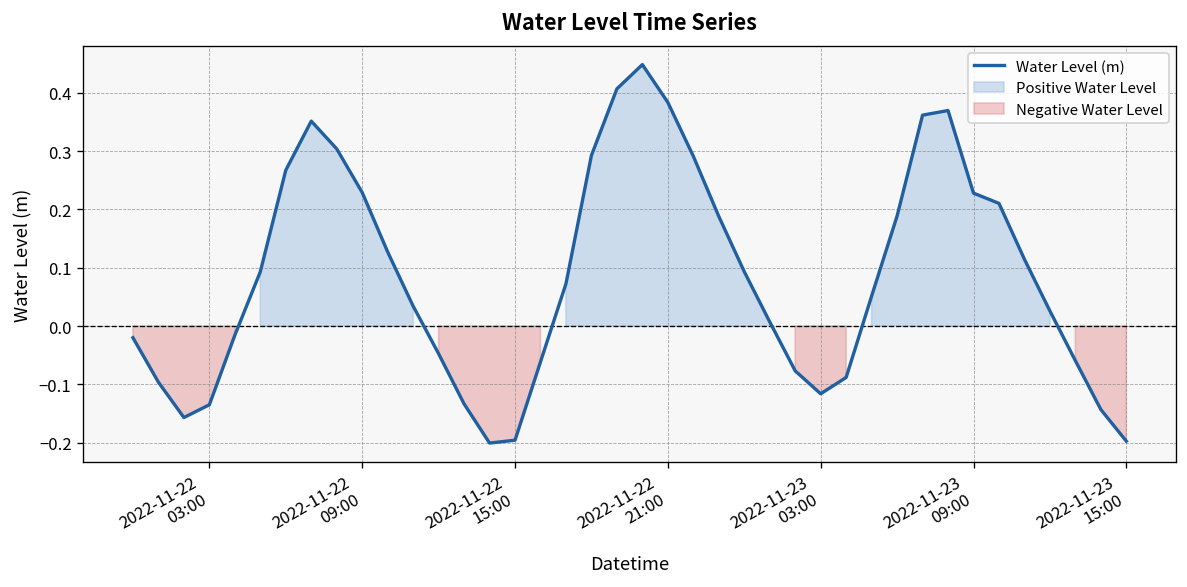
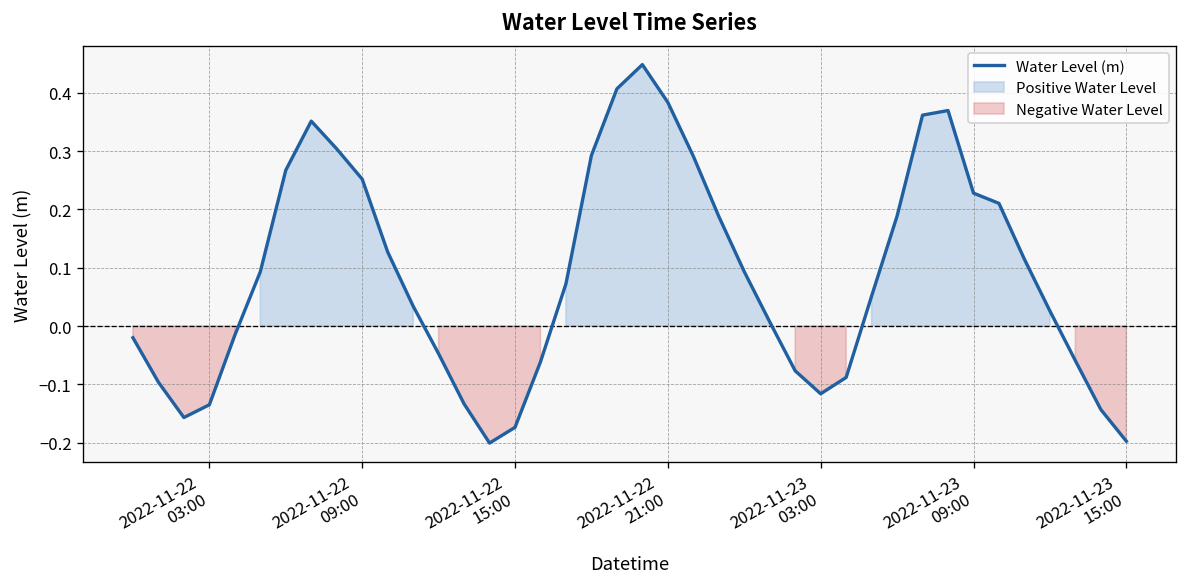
2022-11-22 09:00: 0.23 -> 0.25
2022-11-22 15:00: -0.20 -> -0.17
